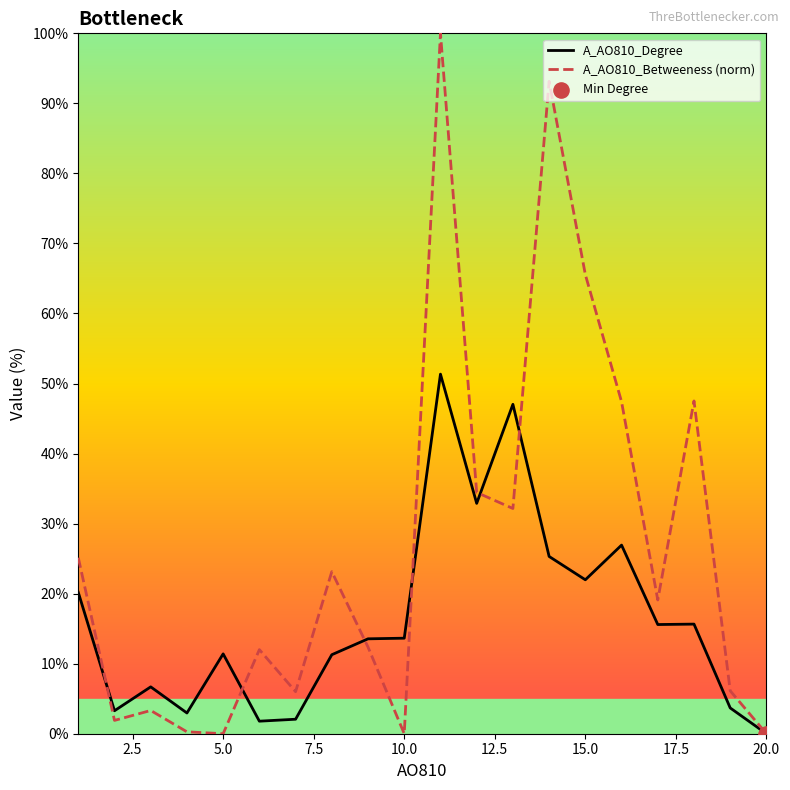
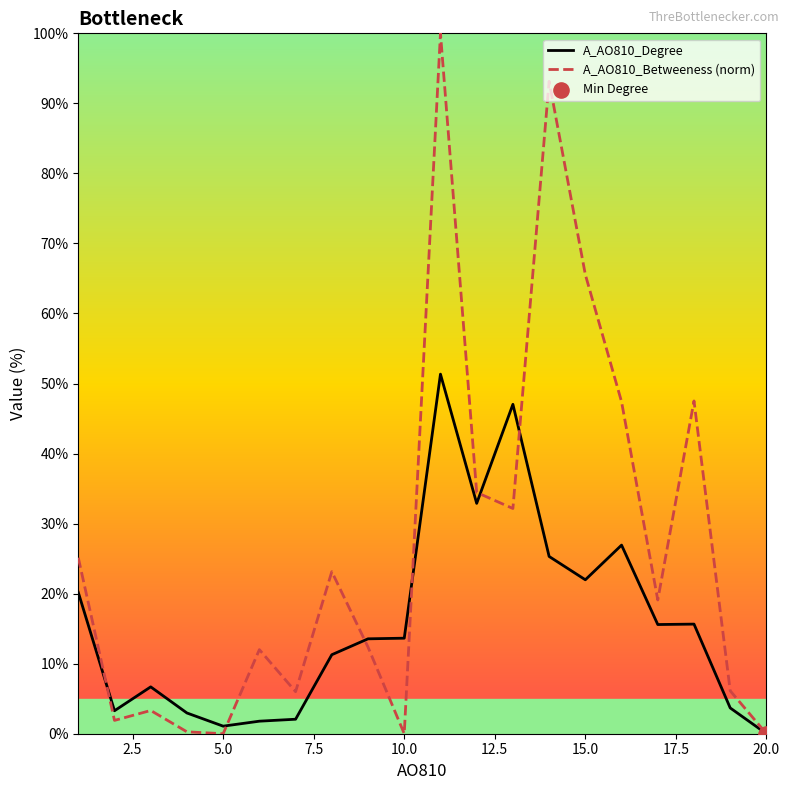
A_AO810_Degree, 5.0: 11% -> 1%
